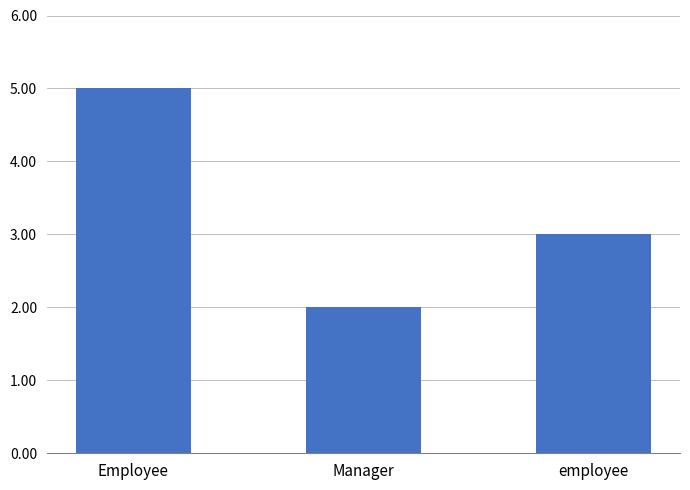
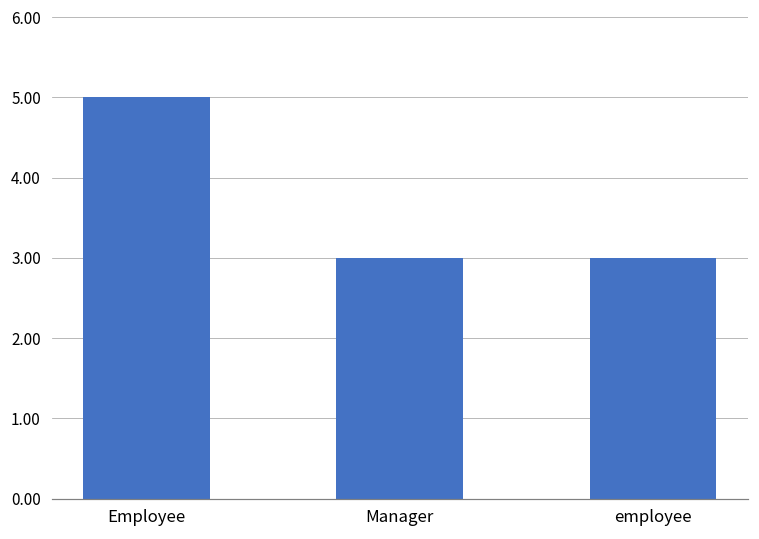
Manager: 2 -> 3
